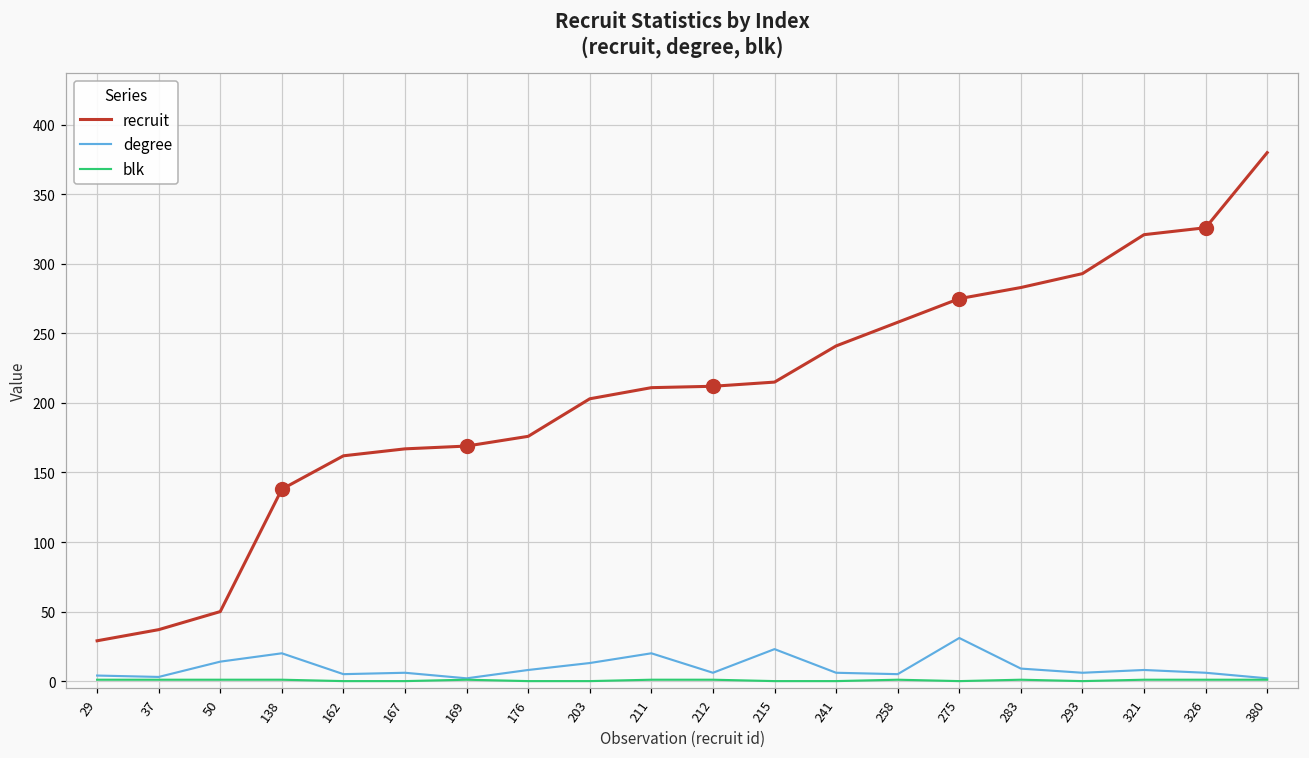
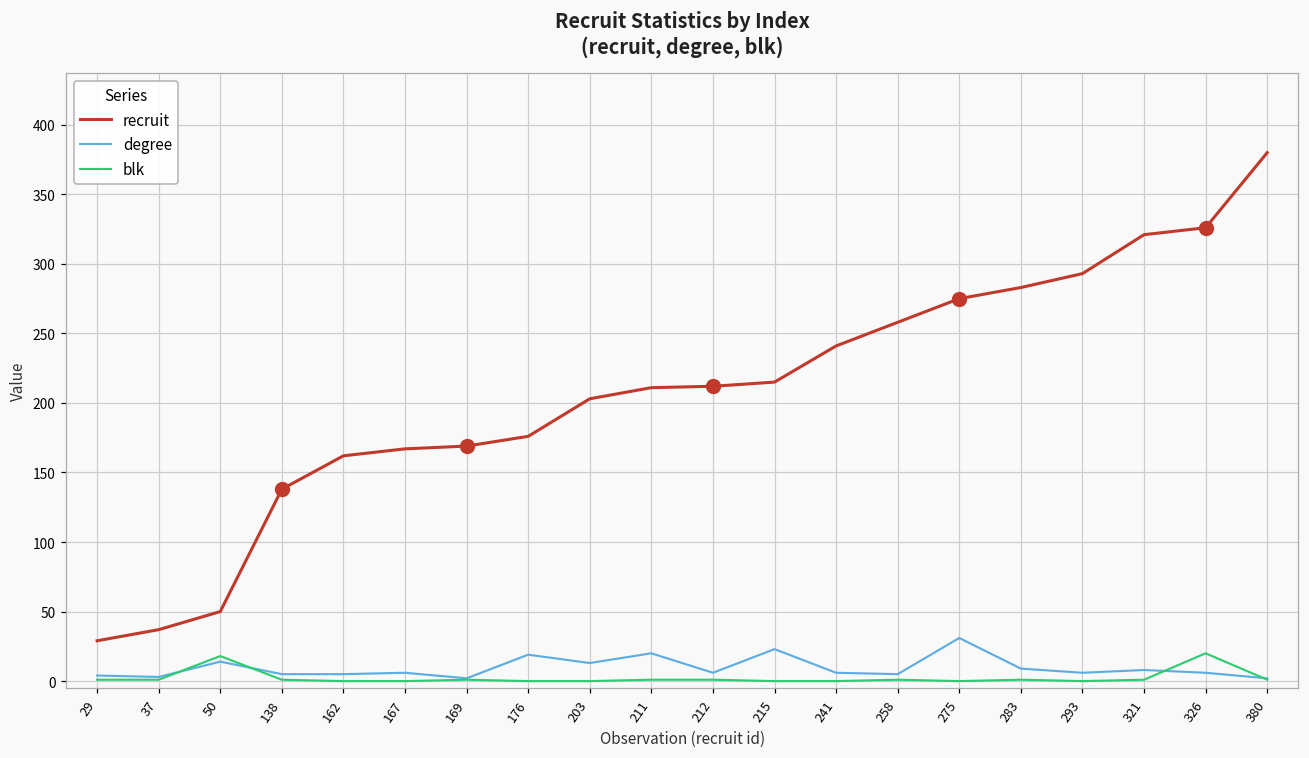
blk, 50: 1 -> 18
degree, 138: 20 -> 5
degree, 176: 8 -> 19
blk, 326: 1 -> 20
